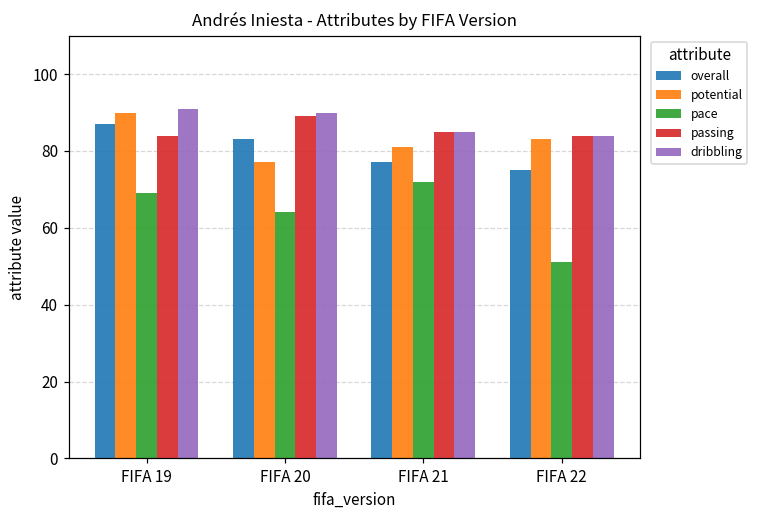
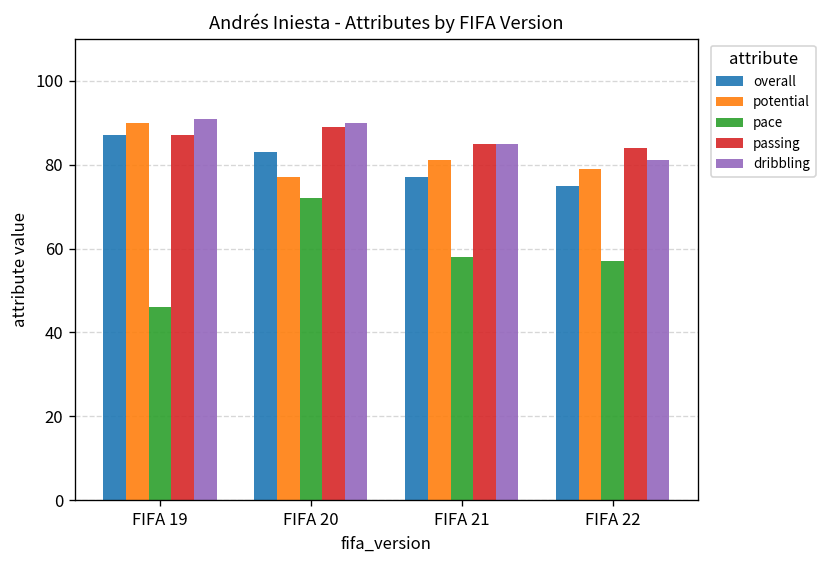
pace, FIFA 19: 69 -> 46
passing, FIFA 19: 84 -> 87
pace, FIFA 20: 64 -> 72
pace, FIFA 21: 72 -> 58
potential, FIFA 22: 83 -> 79
pace, FIFA 22: 51 -> 57
dribbling, FIFA 22: 84 -> 81
